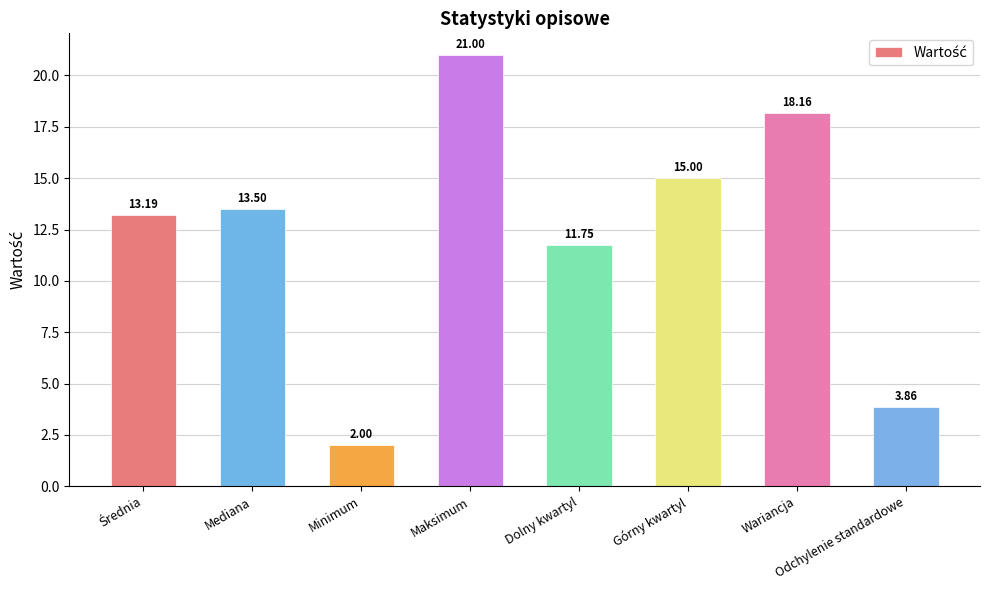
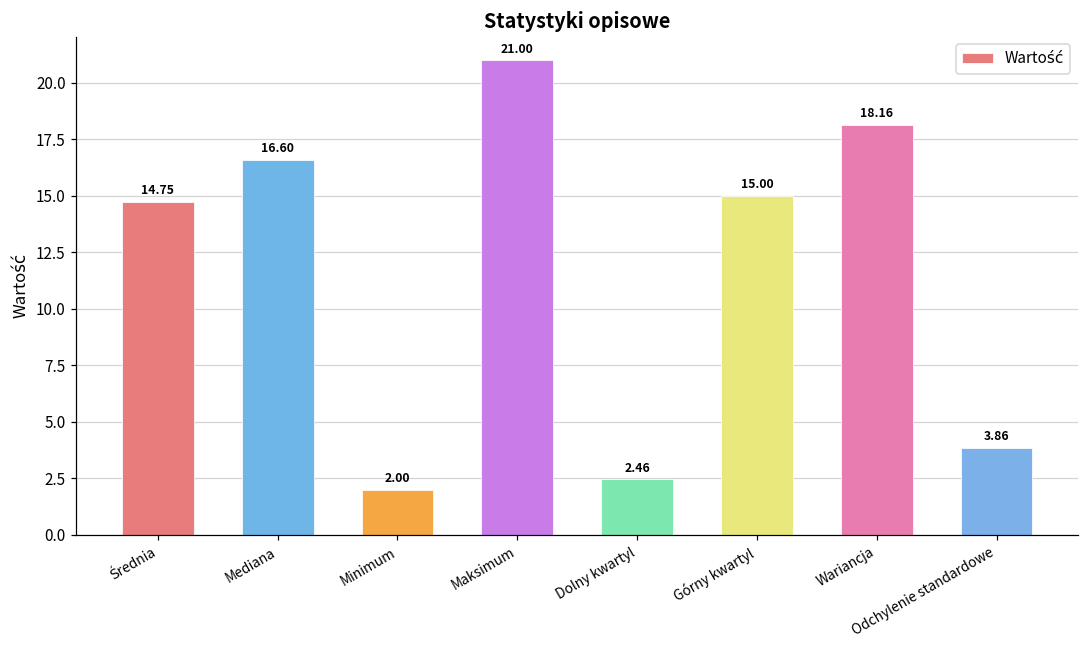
Średnia: 13.19 -> 14.75
Mediana: 13.50 -> 16.60
Dolny kwartyl: 11.75 -> 2.46
